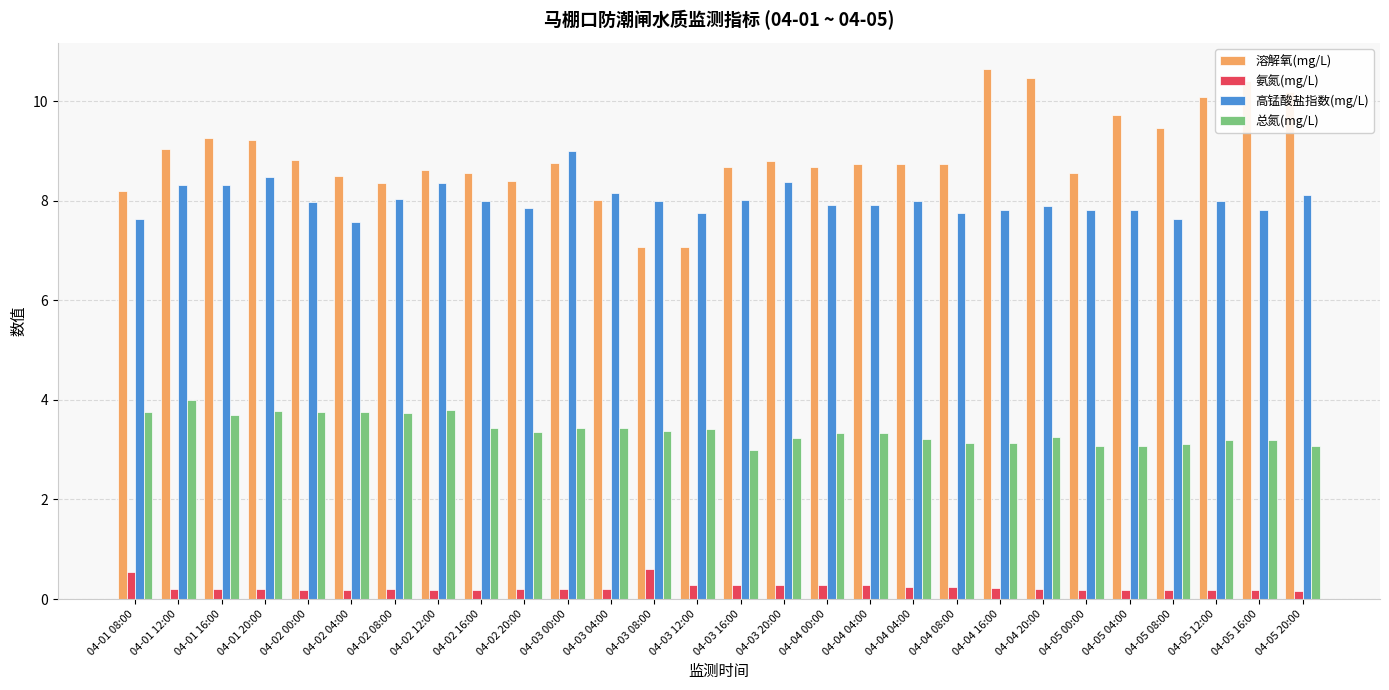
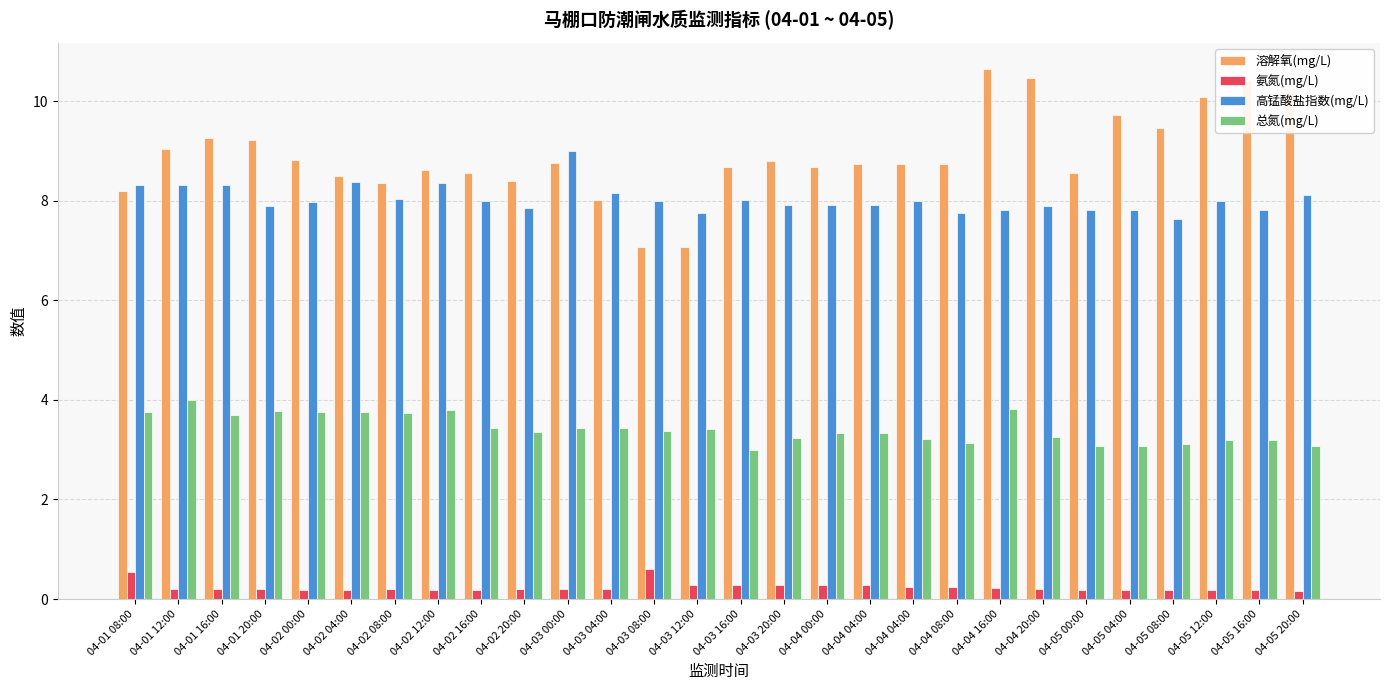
高锰酸盐指数(mg/L), 04-01 08:00: 7.6 -> 8.3
高锰酸盐指数(mg/L), 04-01 20:00: 8.5 -> 7.9
高锰酸盐指数(mg/L), 04-02 04:00: 7.6 -> 8.4
高锰酸盐指数(mg/L), 04-03 20:00: 8.4 -> 7.9
总氮(mg/L), 04-04 16:00: 3.1 -> 3.8
